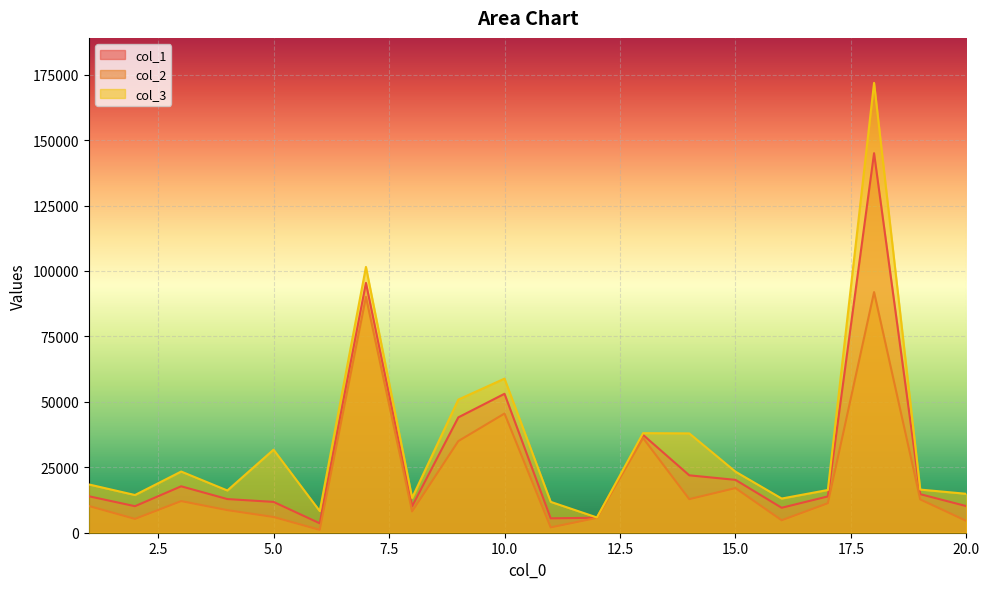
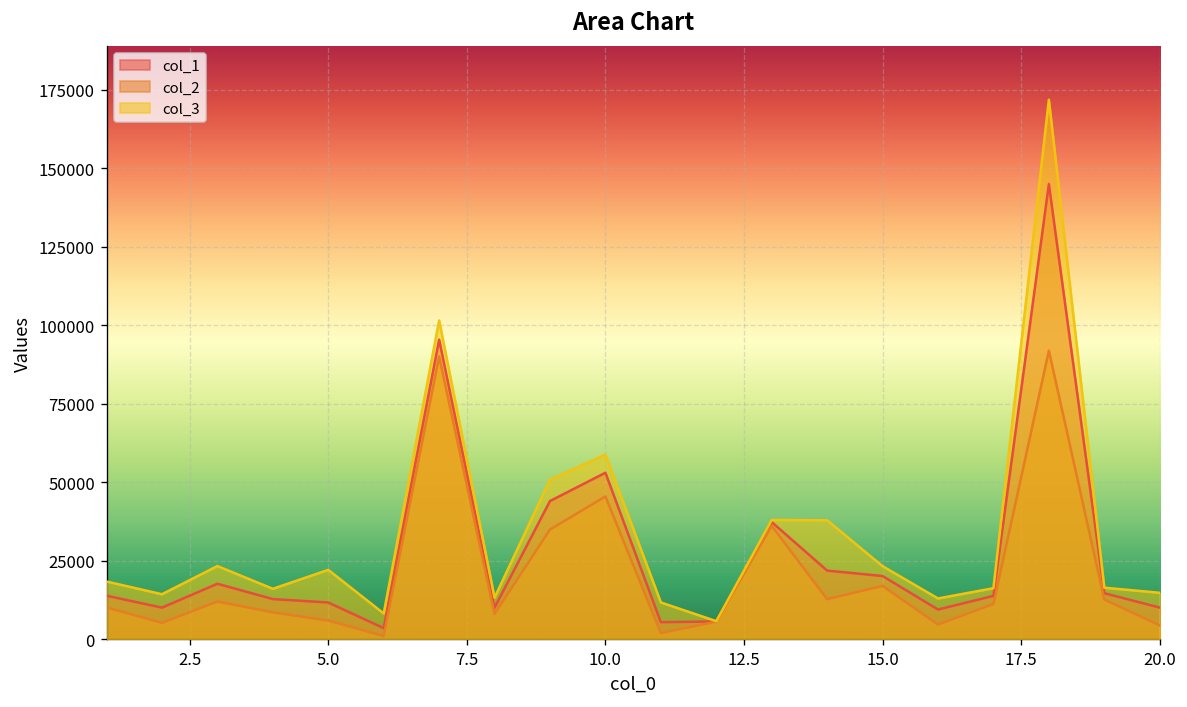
col_3, 5.0: 32000 -> 22000
